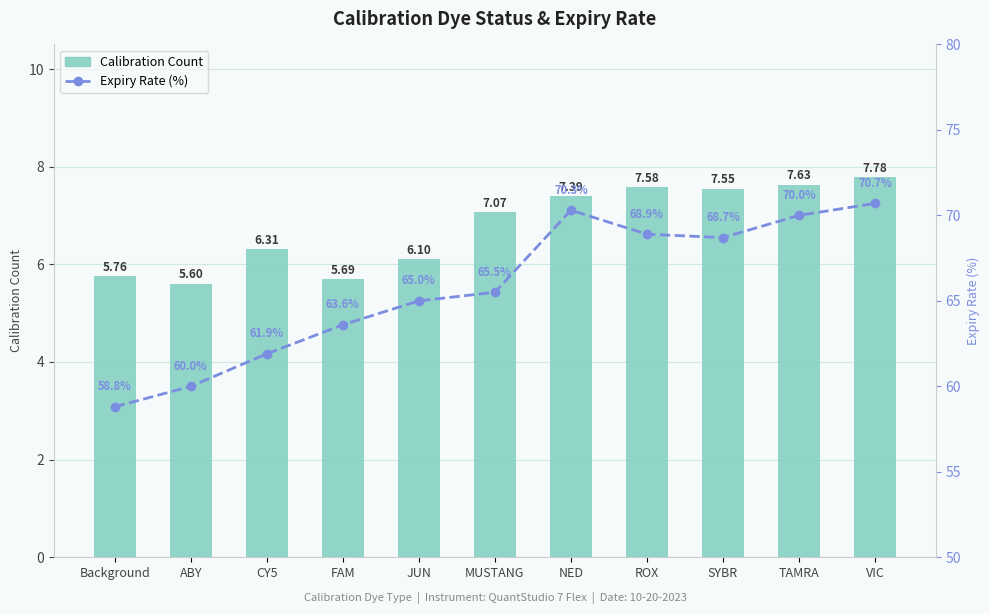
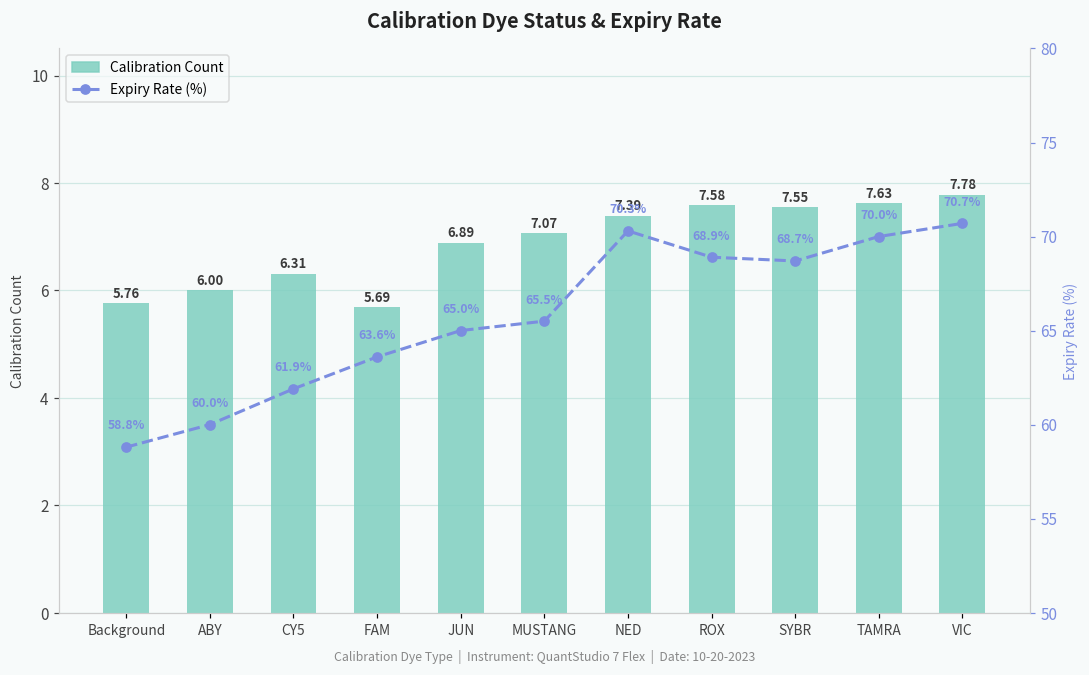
Calibration Count, ABY: 5.60 -> 6.00
Calibration Count, JUN: 6.10 -> 6.89
